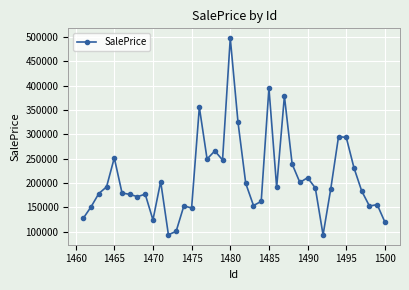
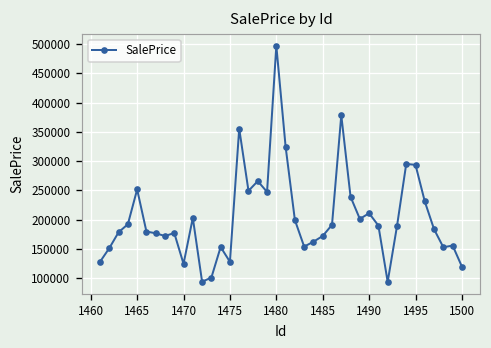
1475: 150000 -> 130000
1485: 390000 -> 170000
